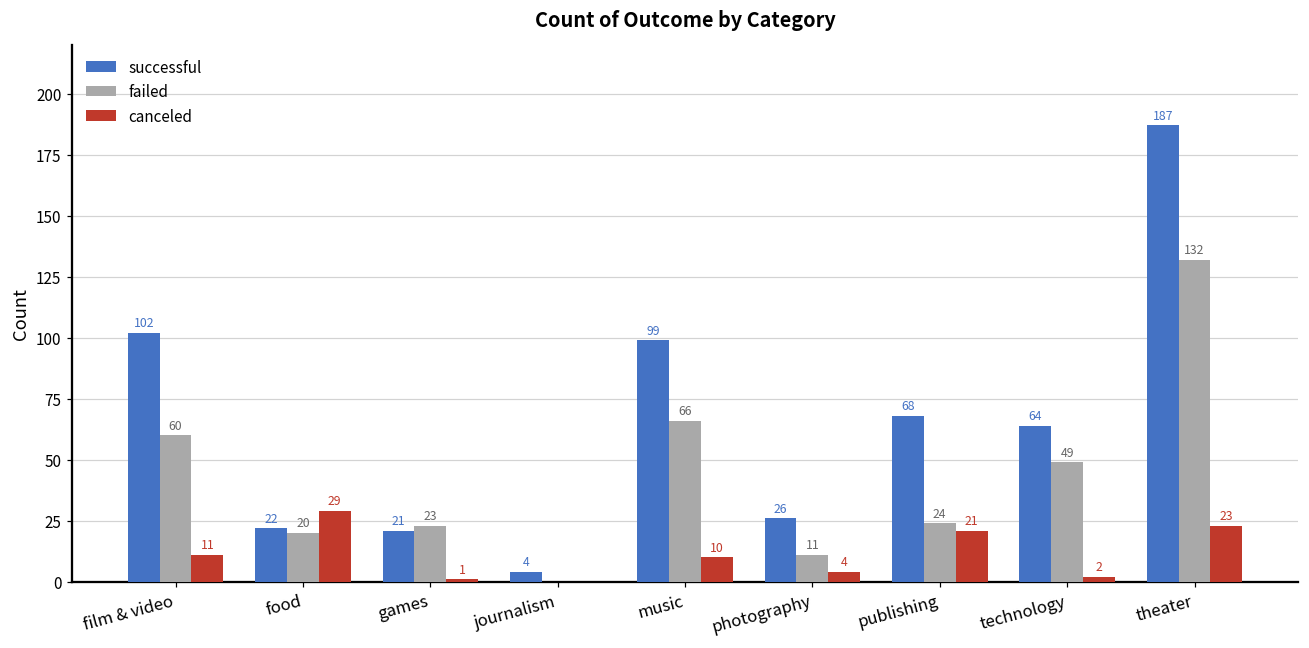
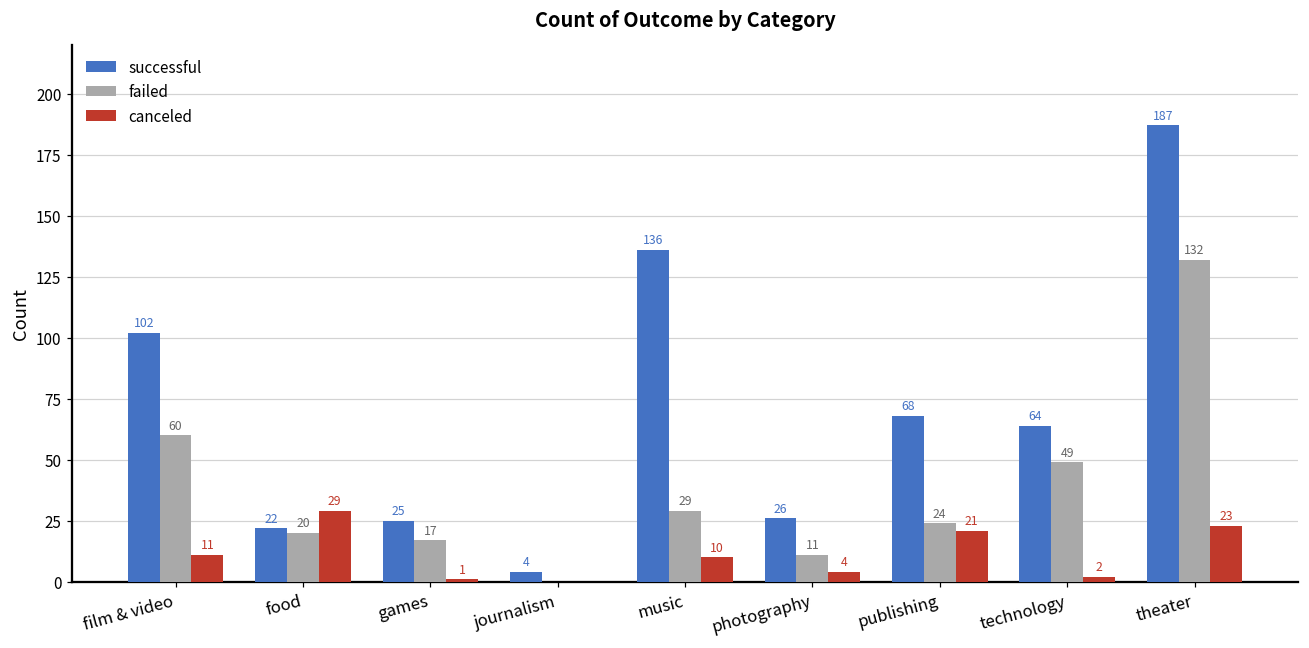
successful, games: 21 -> 25
failed, games: 23 -> 17
successful, music: 99 -> 136
failed, music: 66 -> 29
